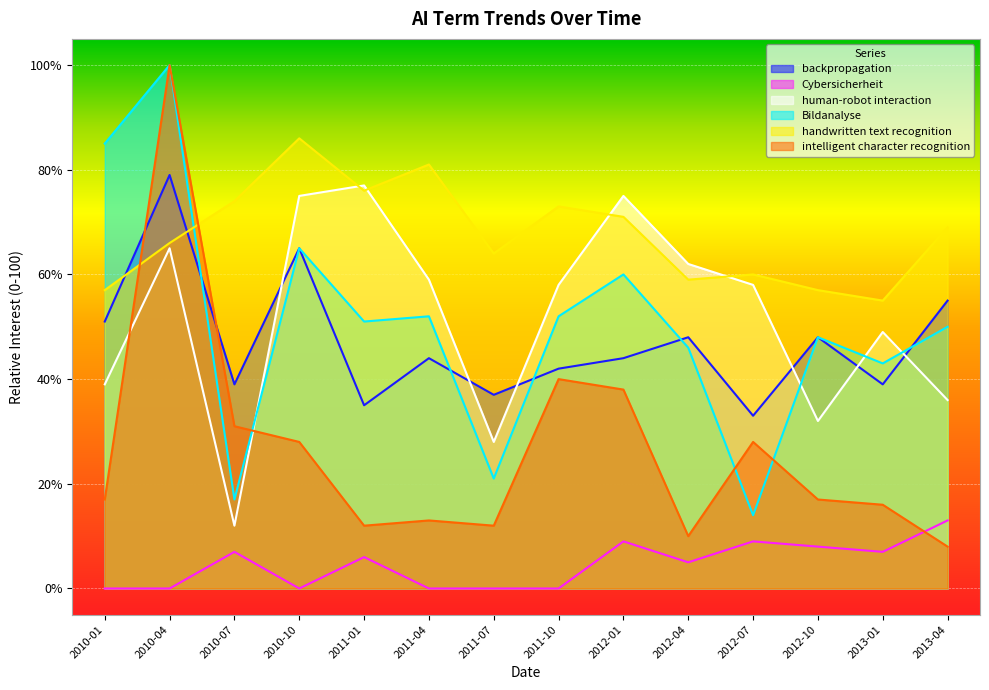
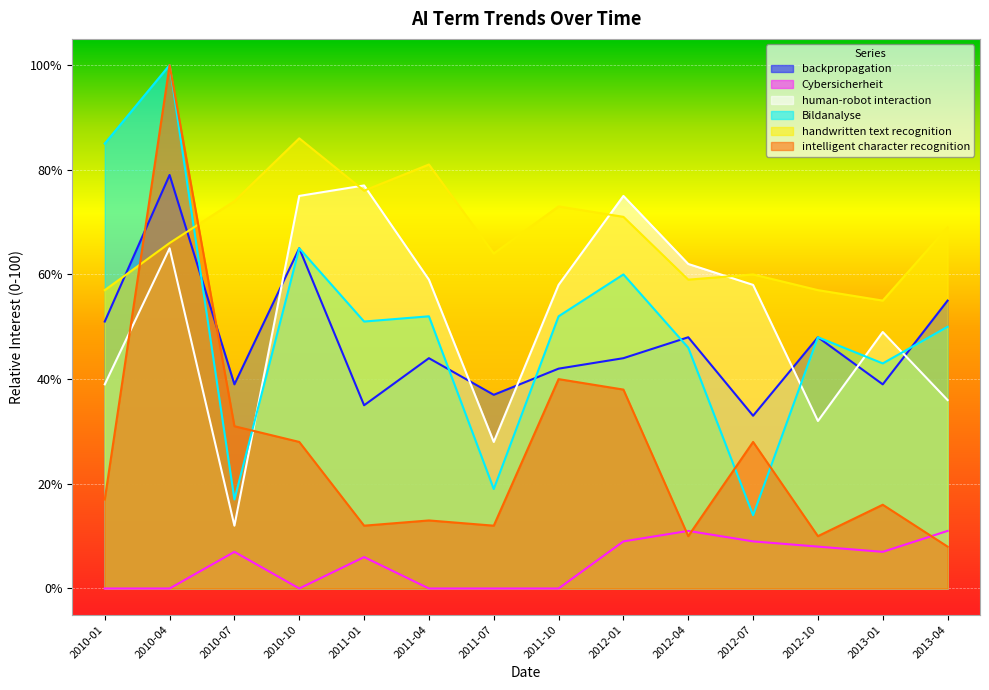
Bildanalyse, 2011-07: 21% -> 19%
Cybersicherheit, 2012-04: 5% -> 11%
intelligent character recognition, 2012-10: 17% -> 10%
Cybersicherheit, 2013-04: 13% -> 11%
